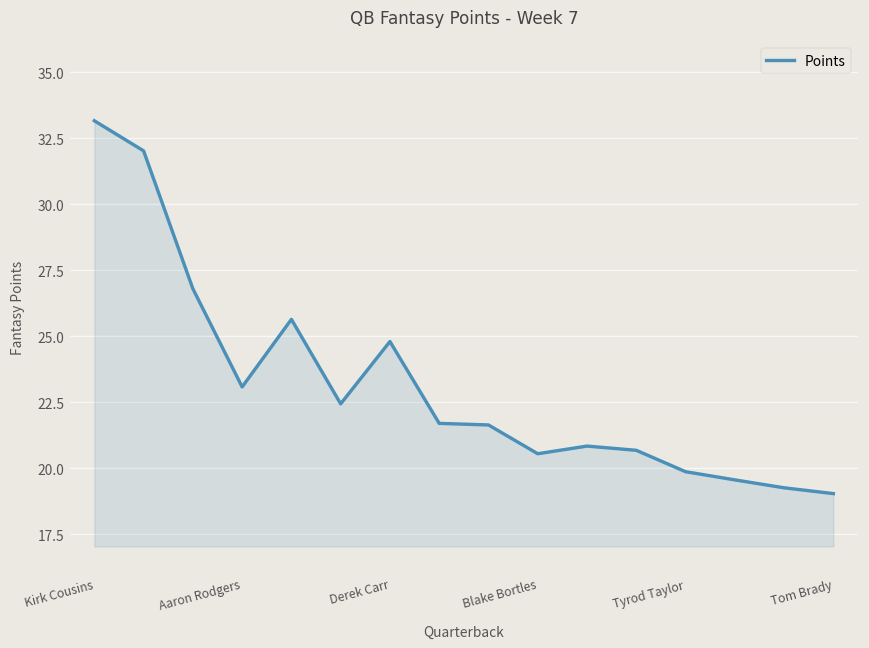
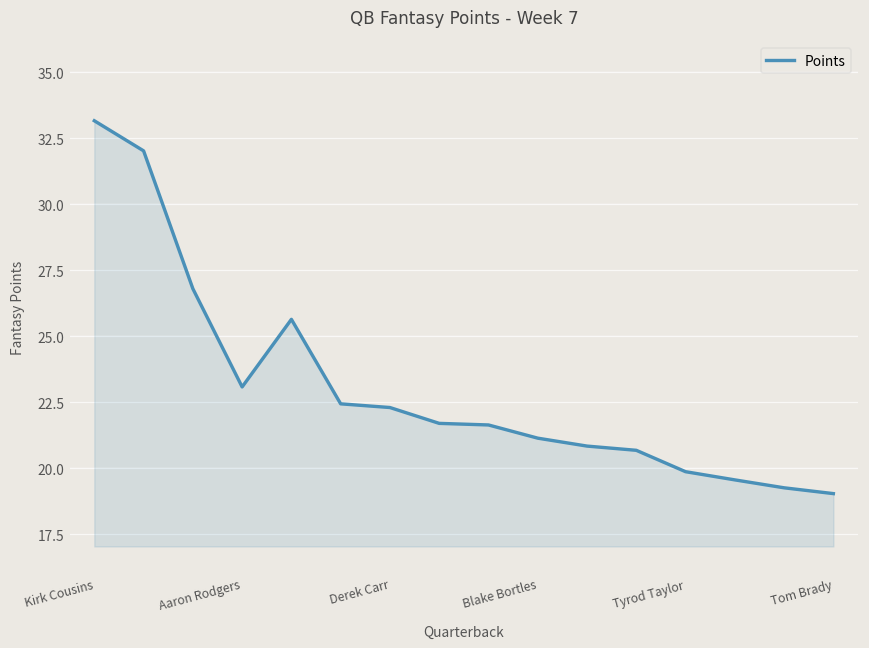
Derek Carr: 24.8 -> 22.3
Blake Bortles: 20.6 -> 21.1
